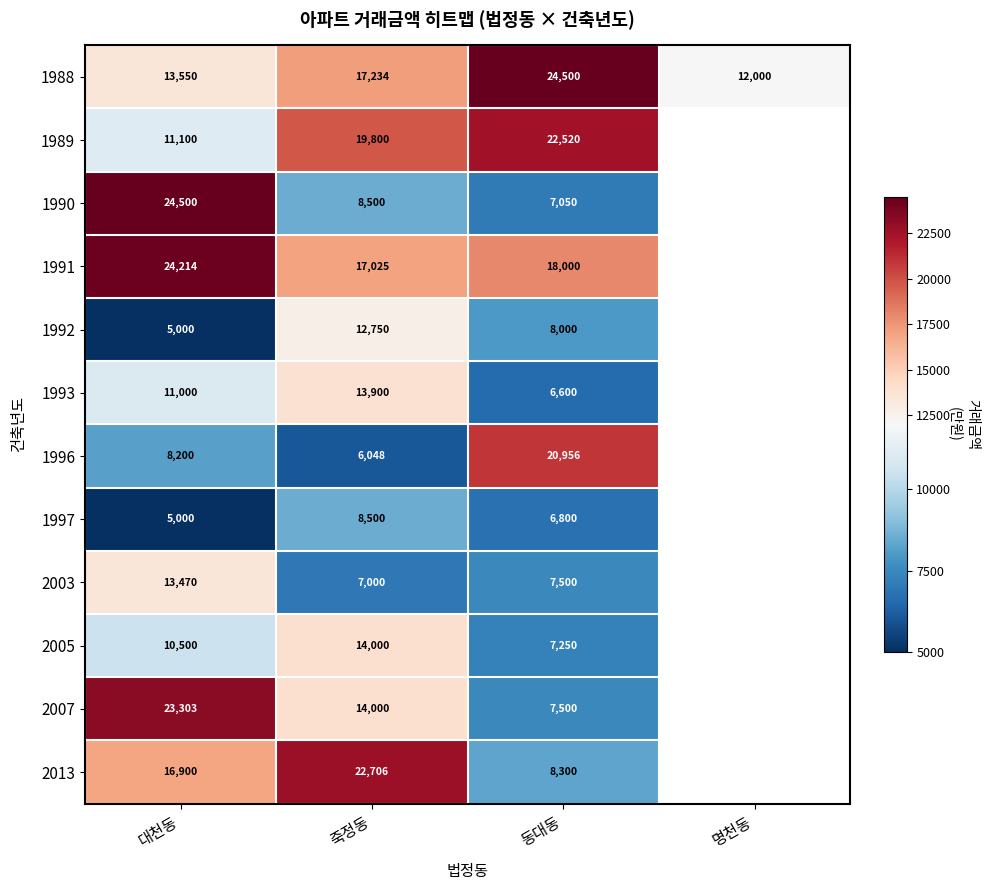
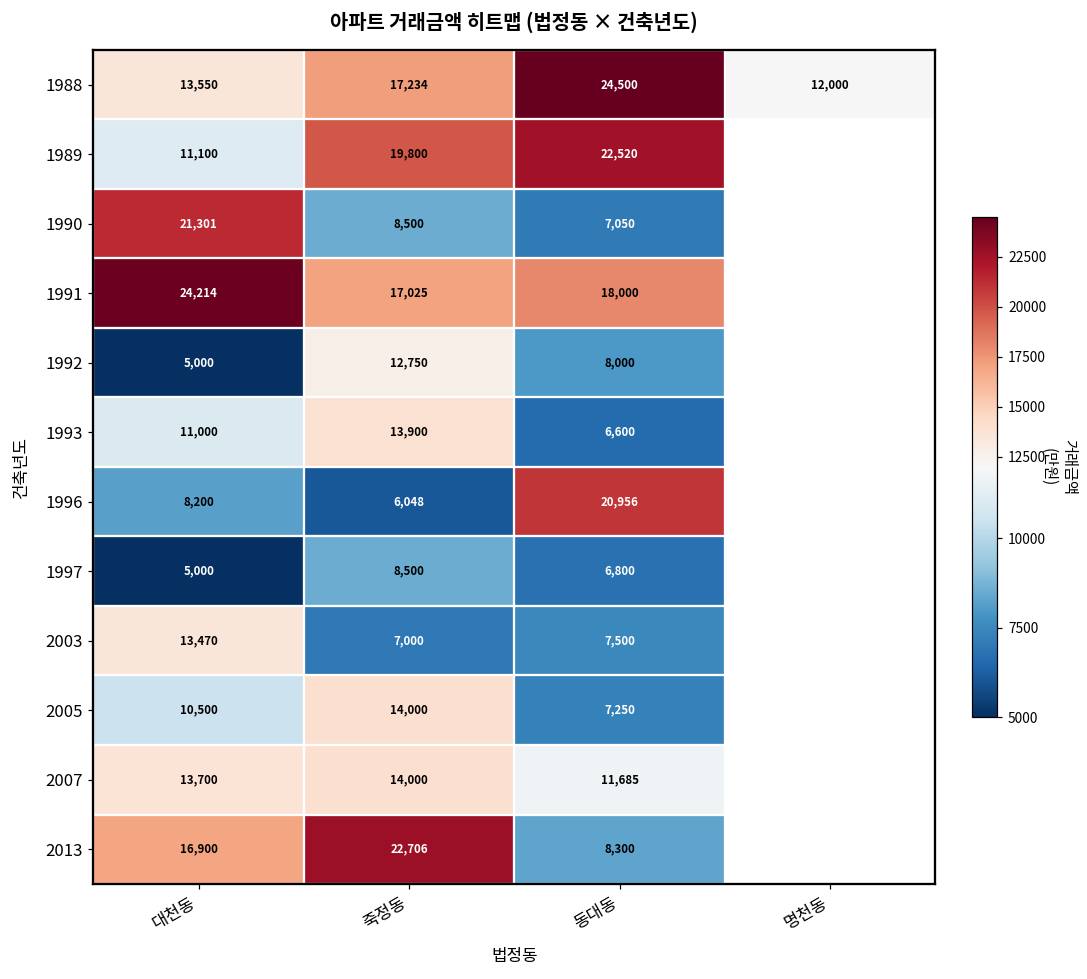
1990, 대천동: 24,500 -> 21,301
2007, 대천동: 23,303 -> 13,700
2007, 동대동: 7,500 -> 11,685
